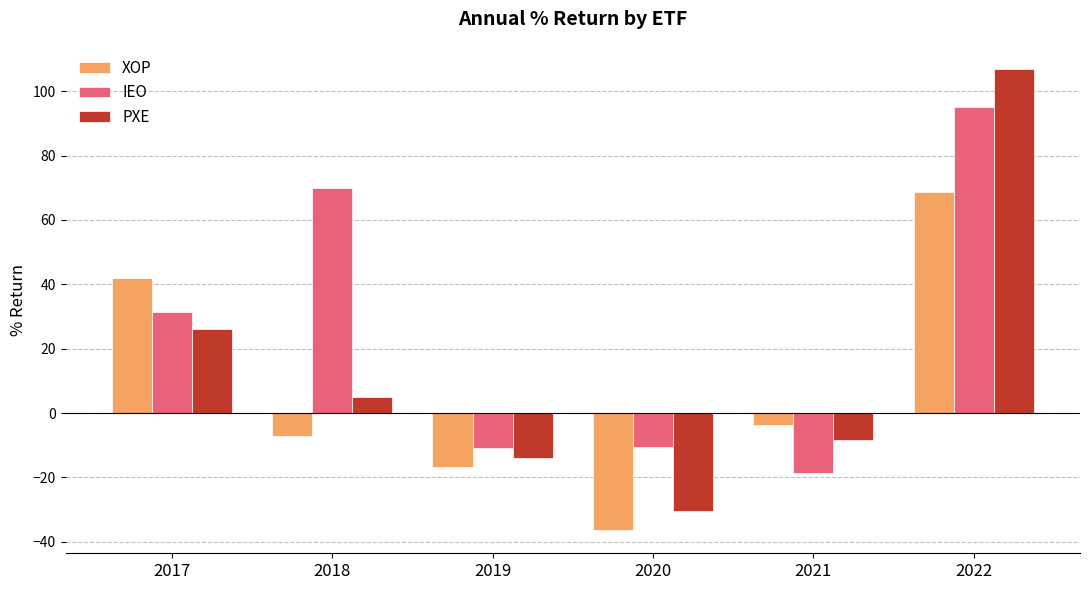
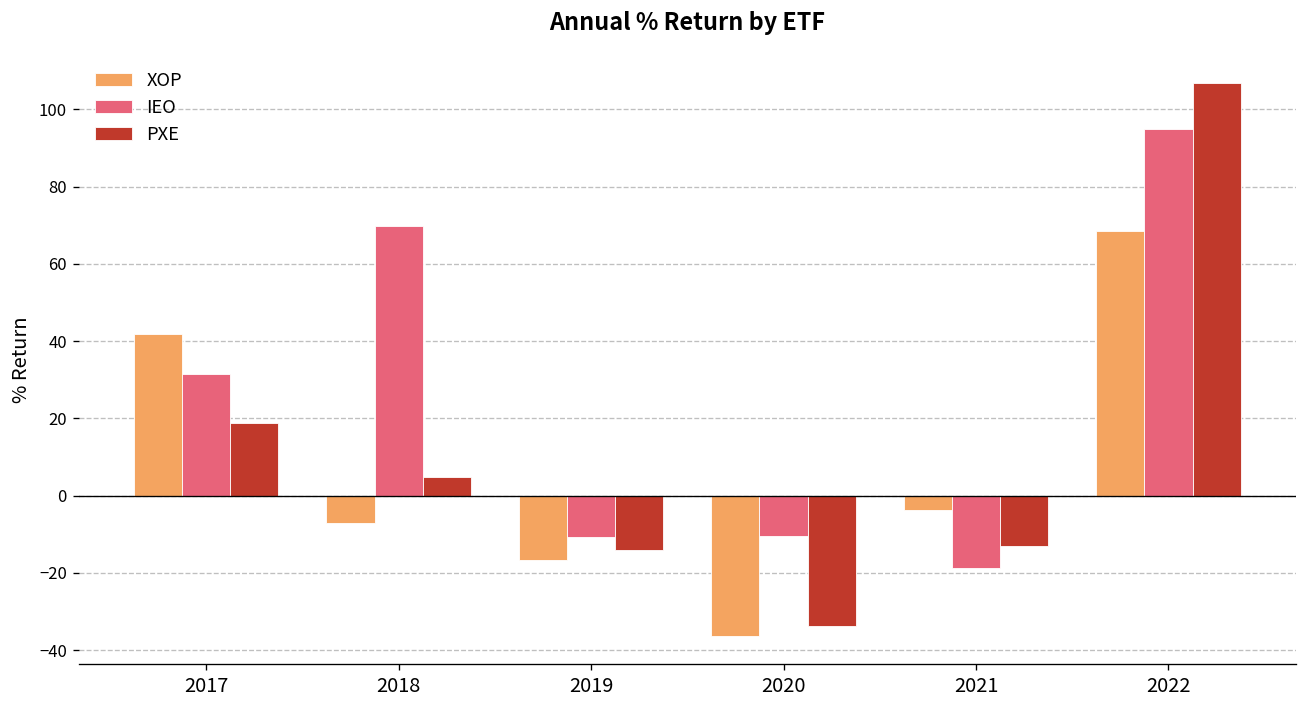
PXE, 2017: 26 -> 19
PXE, 2020: -30 -> -34
PXE, 2021: -8 -> -13
